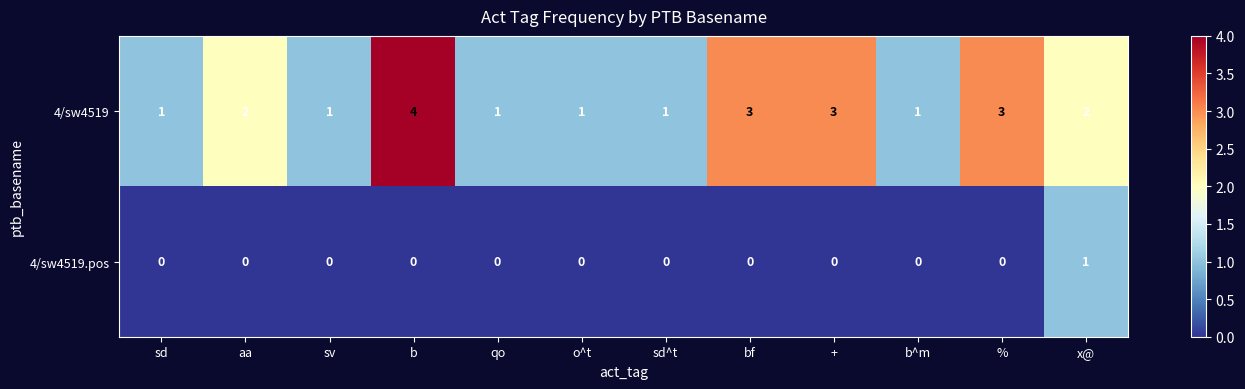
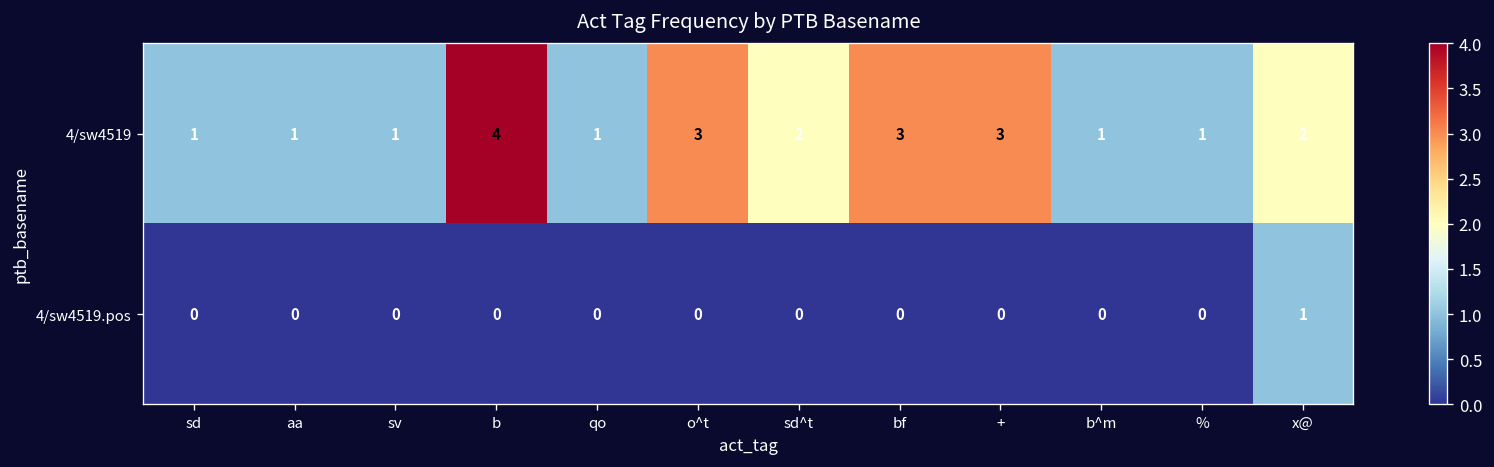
4/sw4519, aa: 2 -> 1
4/sw4519, o^t: 1 -> 3
4/sw4519, sd^t: 1 -> 2
4/sw4519, %: 3 -> 1
